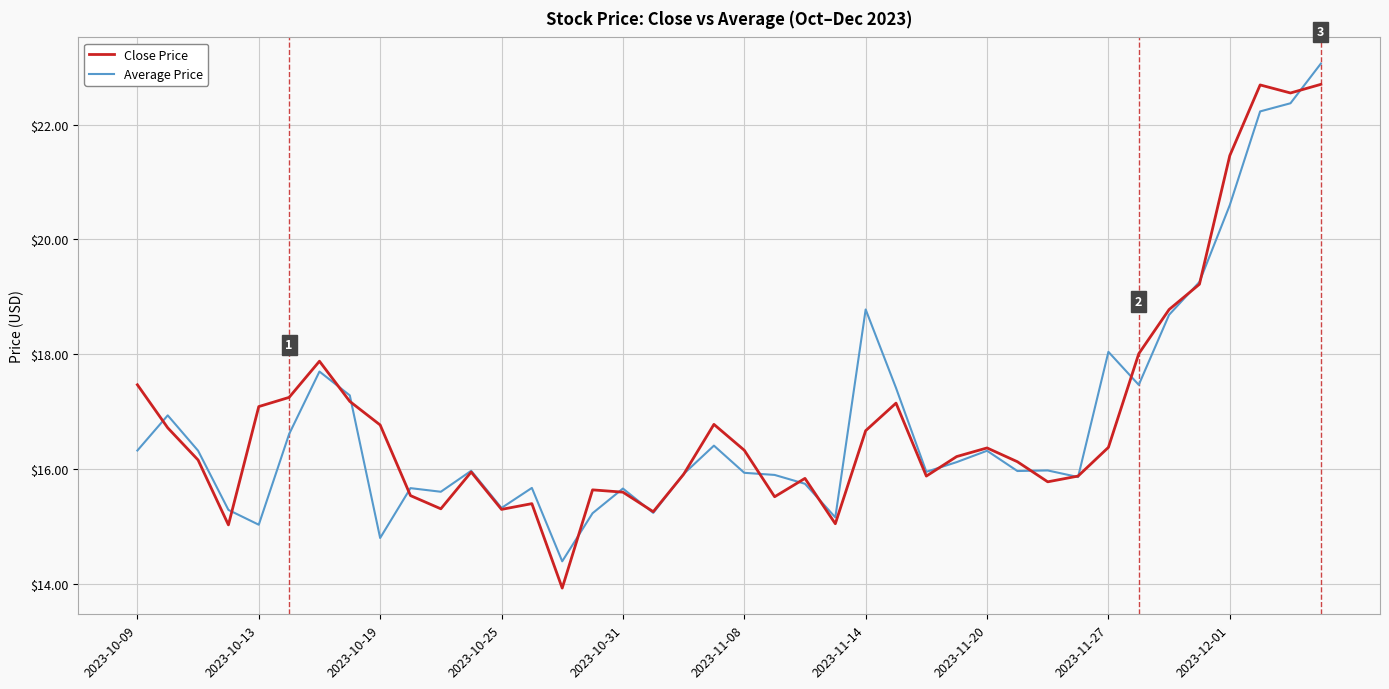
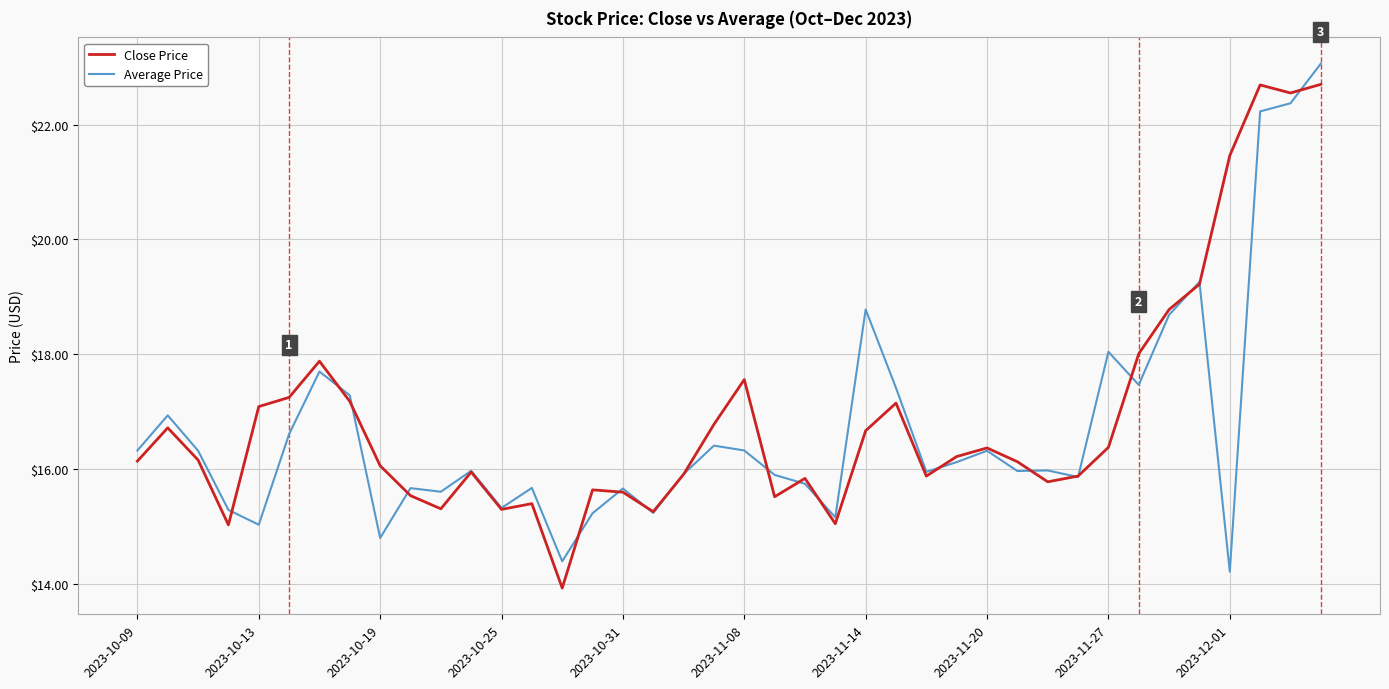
Close Price, 2023-10-09: $17.5 -> $16.1
Close Price, 2023-10-19: $16.8 -> $16.1
Close Price, 2023-11-08: $16.3 -> $17.6
Average Price, 2023-11-08: $15.9 -> $16.3
Average Price, 2023-12-01: $20.6 -> $14.2
